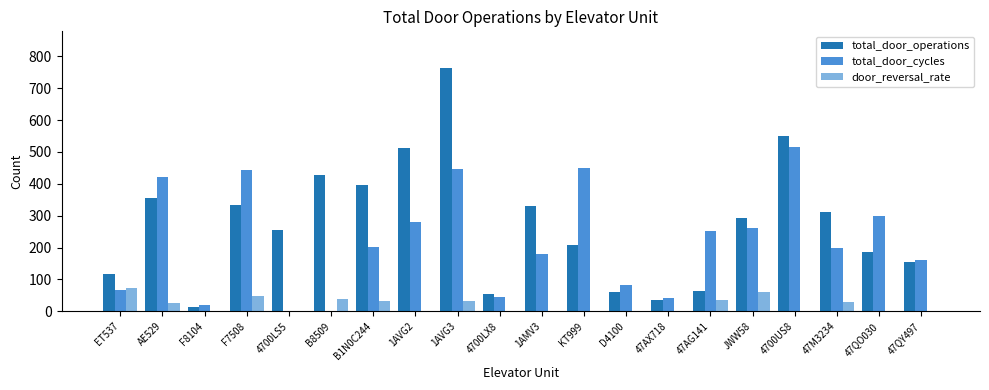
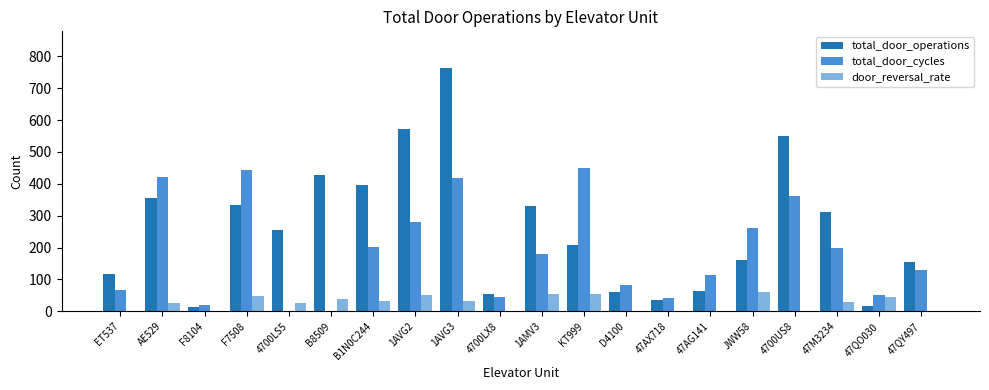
door_reversal_rate, ET537: 70 -> 0
door_reversal_rate, 4700LS5: 0 -> 30
total_door_operations, 1AVG2: 510 -> 570
door_reversal_rate, 1AVG2: 0 -> 50
total_door_cycles, 1AVG3: 450 -> 420
door_reversal_rate, 1AMV3: 0 -> 50
door_reversal_rate, KT999: 0 -> 50
total_door_cycles, 47AG141: 250 -> 120
door_reversal_rate, 47AG141: 30 -> 0
total_door_operations, JWW58: 290 -> 160
total_door_cycles, 4700US8: 520 -> 360
total_door_operations, 47QO030: 190 -> 20
total_door_cycles, 47QO030: 300 -> 50
door_reversal_rate, 47QO030: 0 -> 40
total_door_cycles, 47QY497: 160 -> 130
